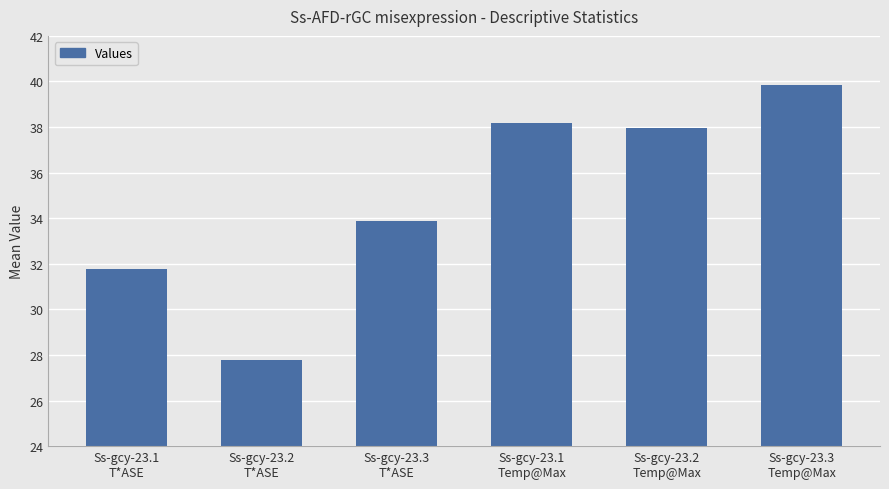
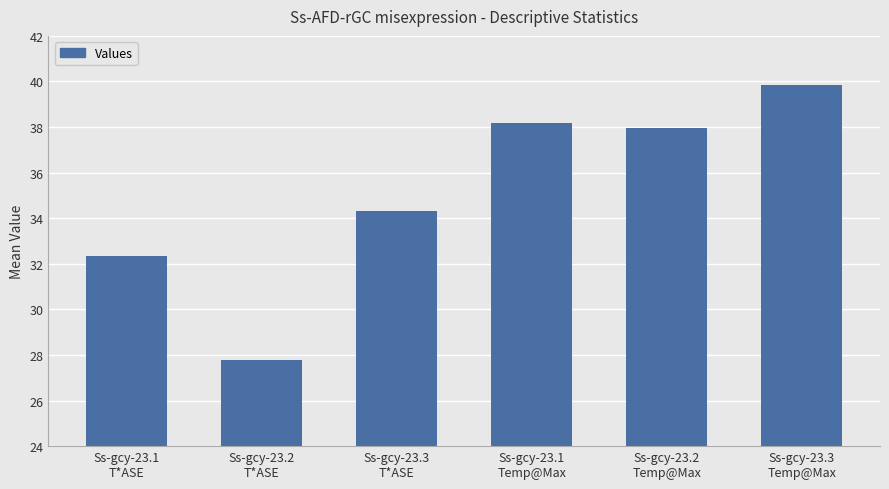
Ss-gcy-23.1 T*ASE: 31.8 -> 32.3
Ss-gcy-23.3 T*ASE: 33.9 -> 34.3
